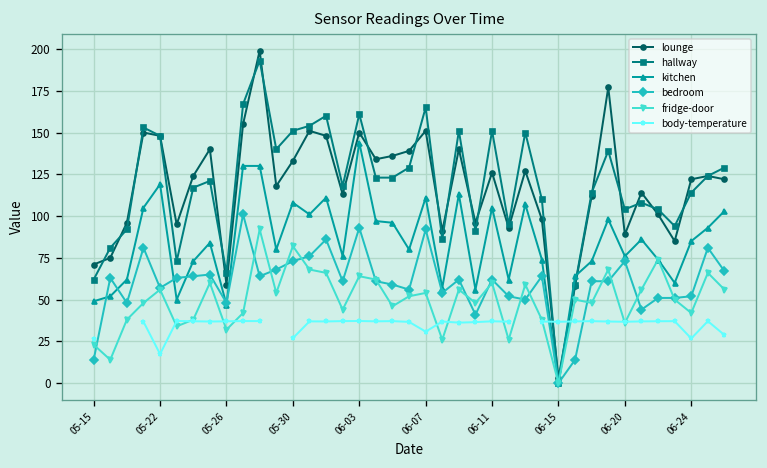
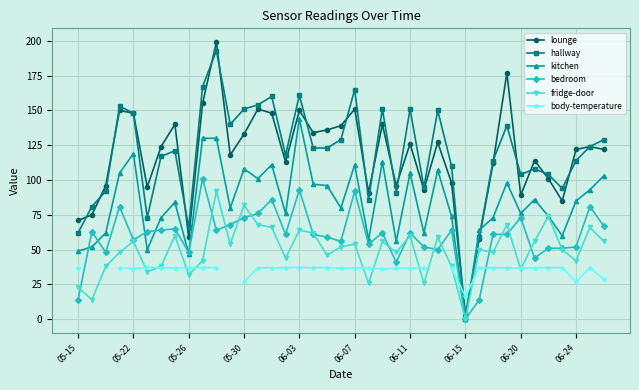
body-temperature, 05-15: 27 -> 37
body-temperature, 05-22: 17 -> 36
body-temperature, 06-07: 31 -> 37
body-temperature, 06-15: 37 -> 16
